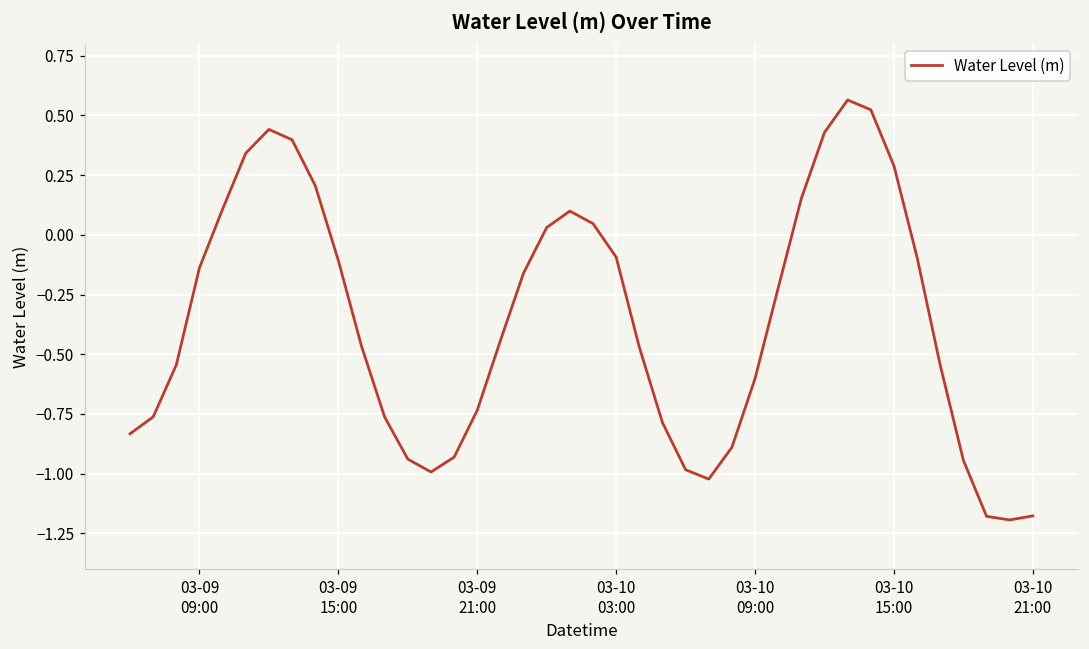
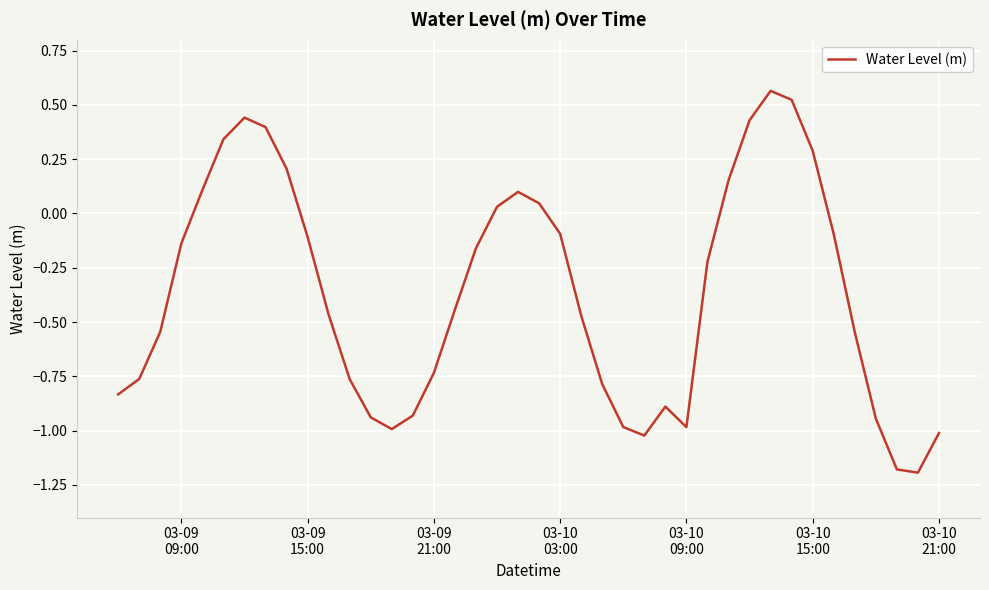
03-10 09:00: -0.60 -> -0.98
03-10 21:00: -1.18 -> -1.01
